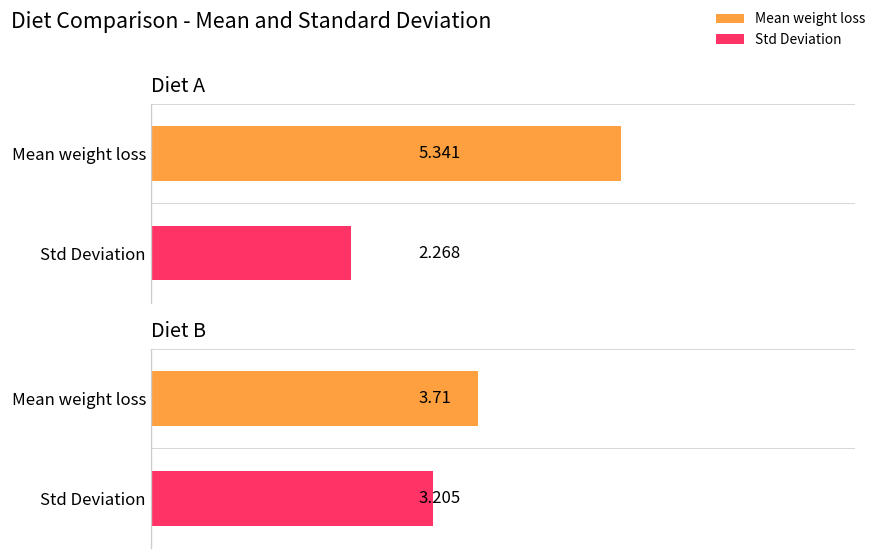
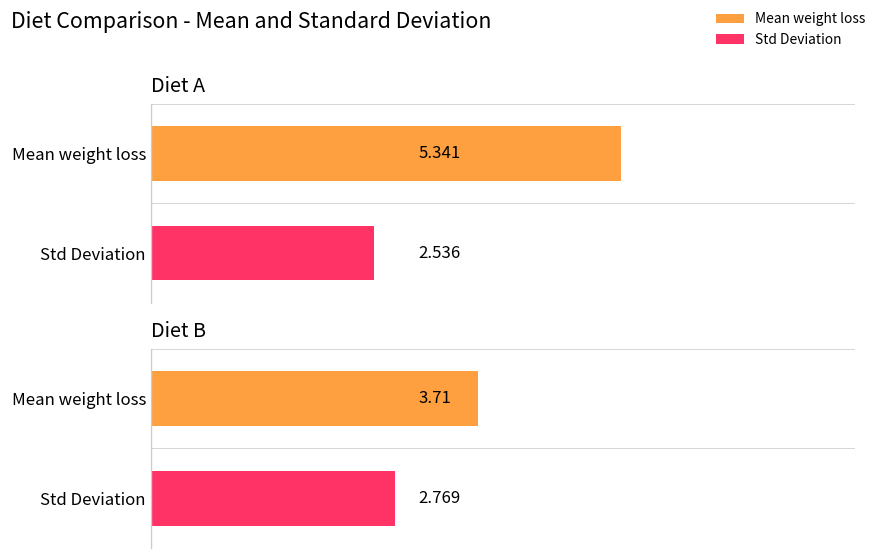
Diet A, Std Deviation: 2.268 -> 2.536
Diet B, Std Deviation: 3.205 -> 2.769
